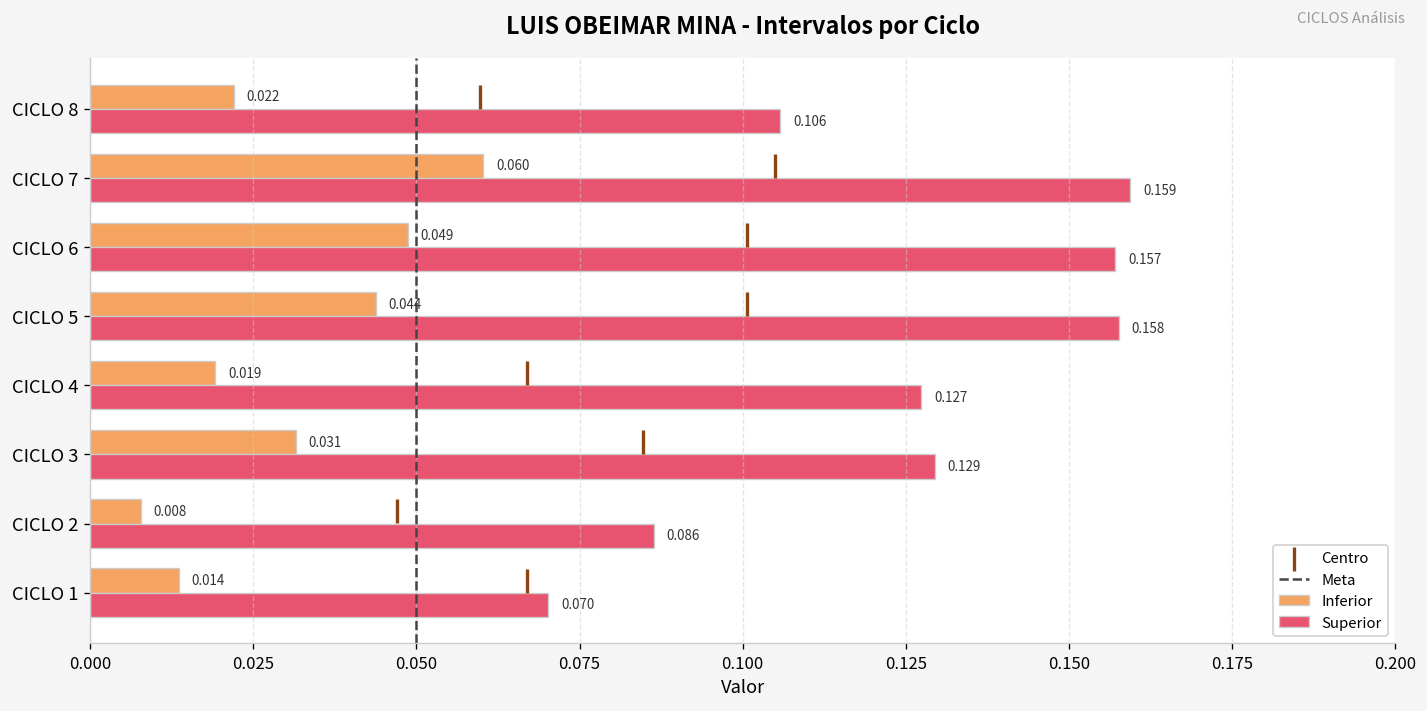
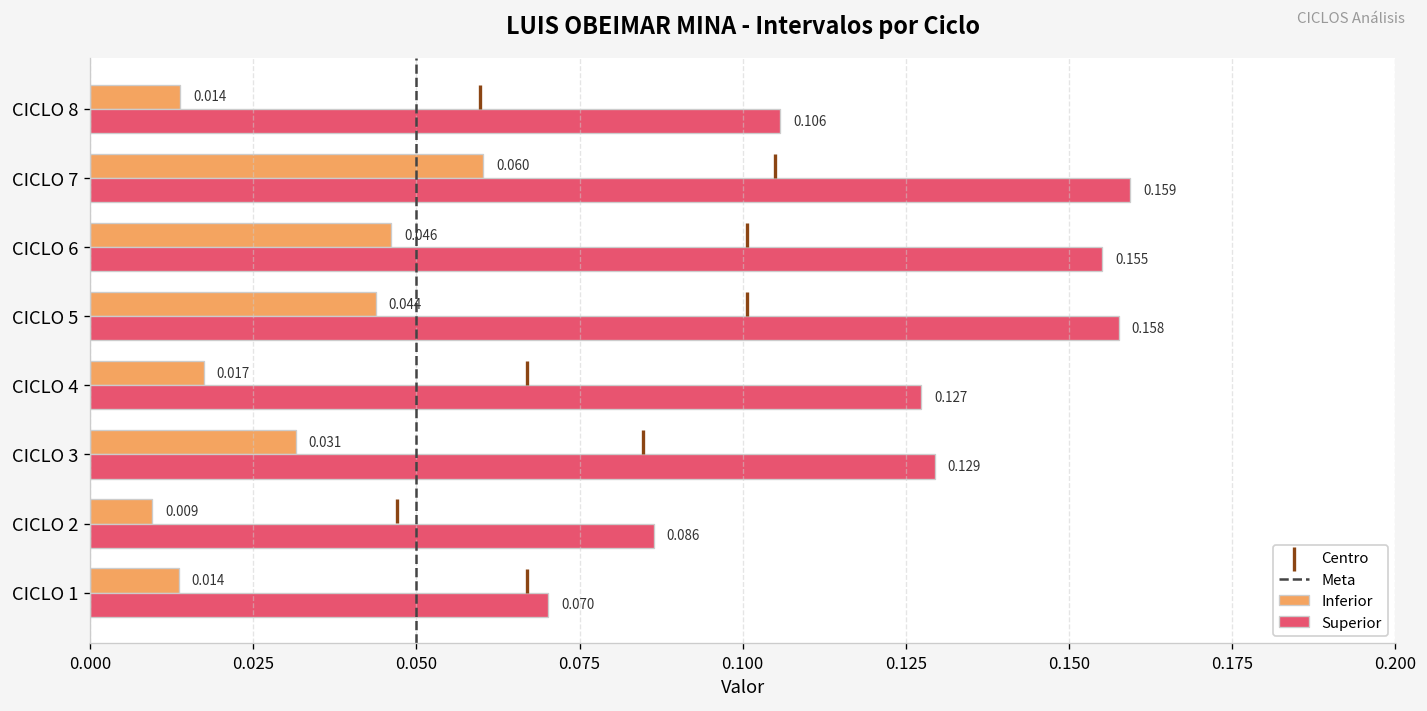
Inferior, CICLO 8: 0.022 -> 0.014
Inferior, CICLO 6: 0.049 -> 0.046
Superior, CICLO 6: 0.157 -> 0.155
Inferior, CICLO 4: 0.019 -> 0.017
Inferior, CICLO 2: 0.008 -> 0.009
